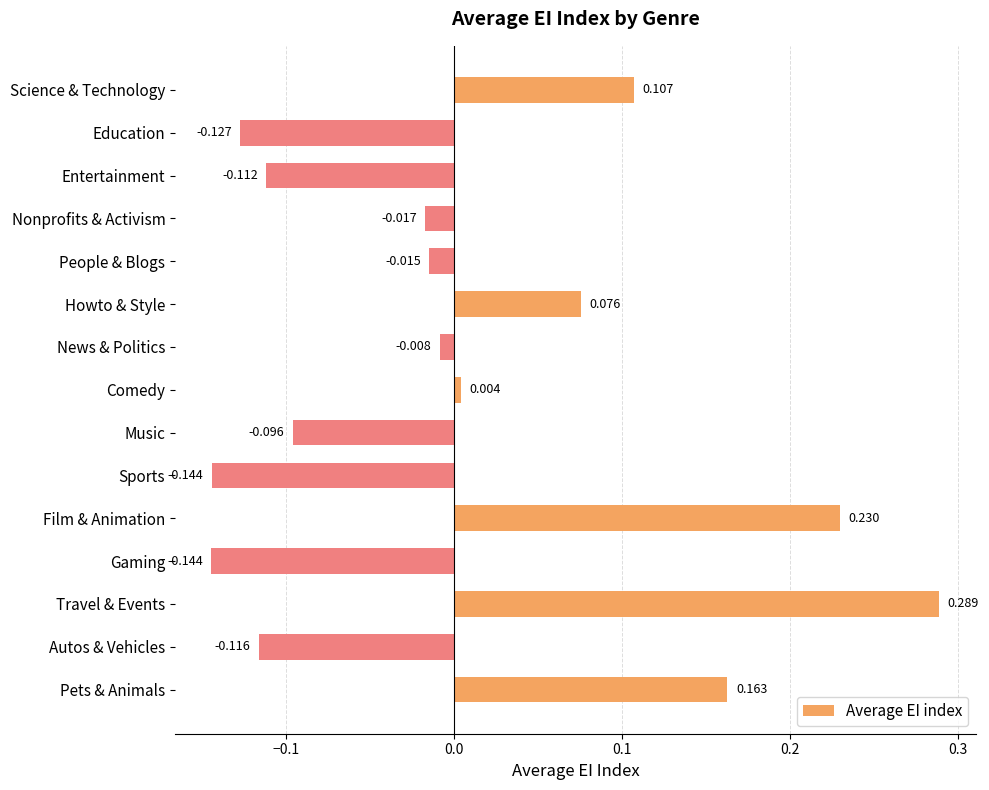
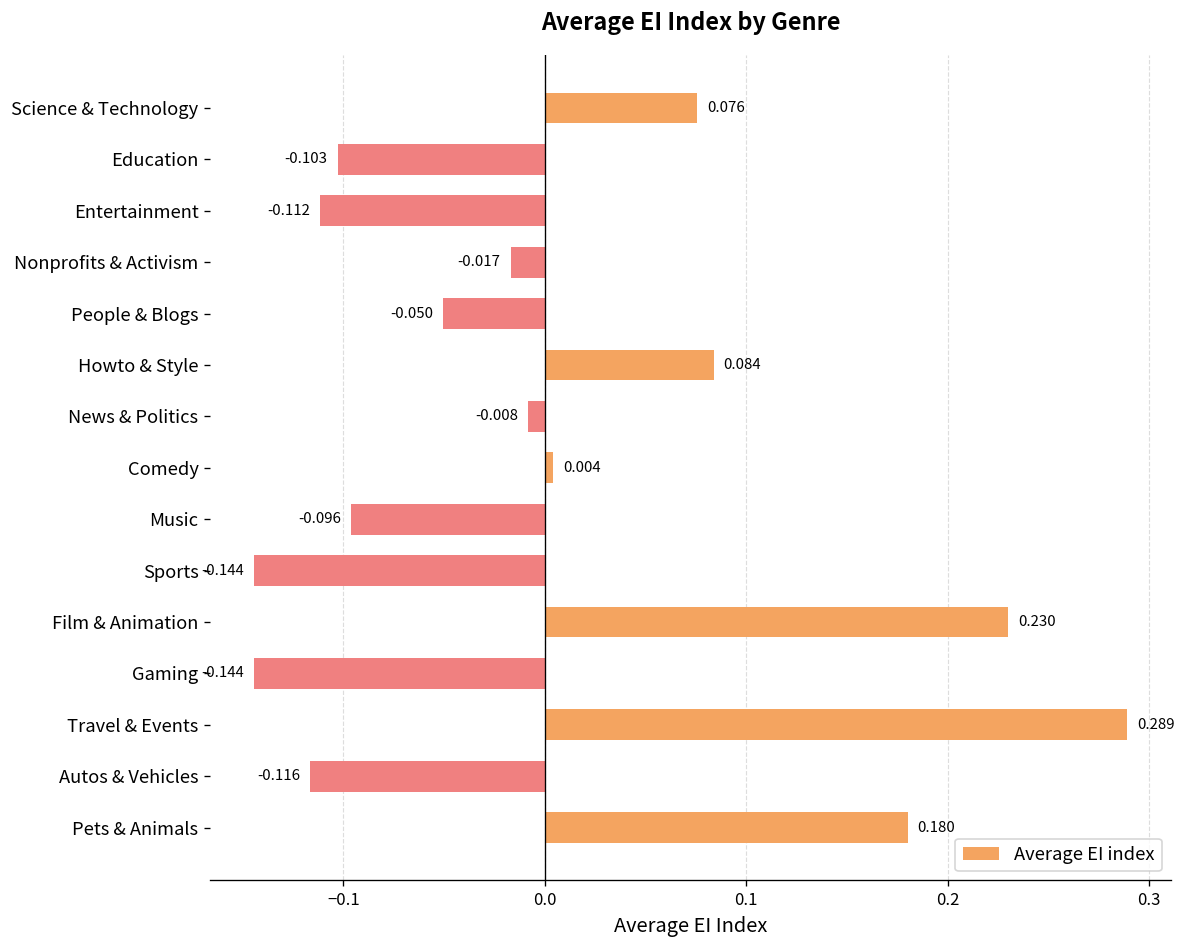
Science & Technology: 0.107 -> 0.076
Education: -0.127 -> -0.103
People & Blogs: -0.015 -> -0.050
Howto & Style: 0.076 -> 0.084
Pets & Animals: 0.163 -> 0.180
